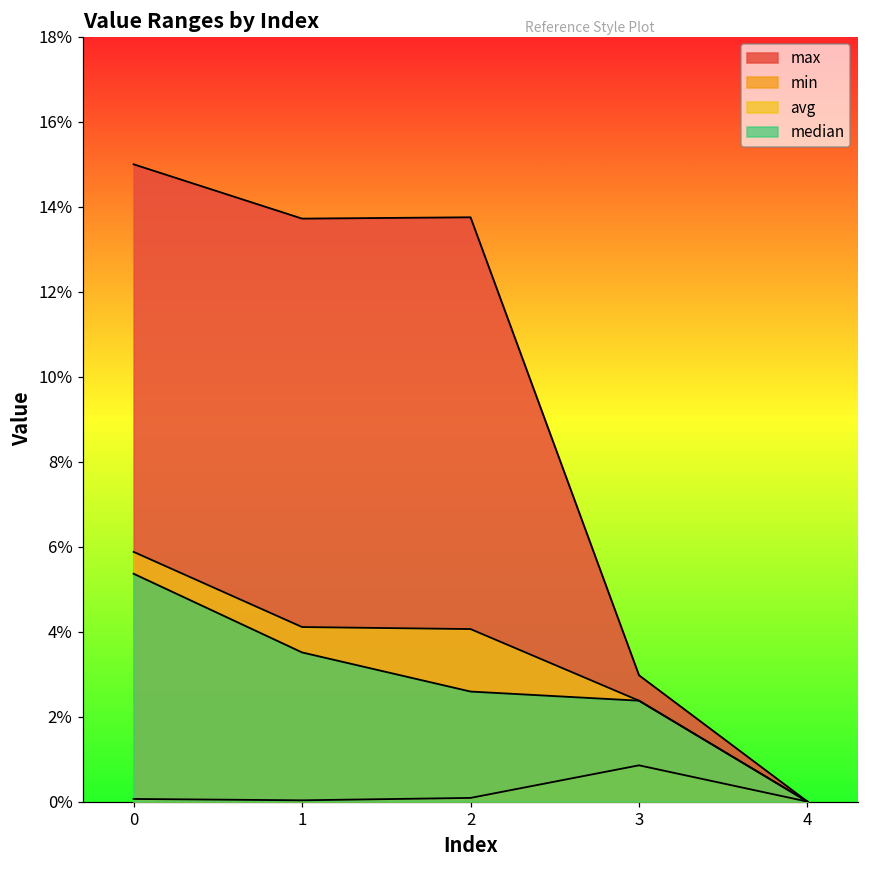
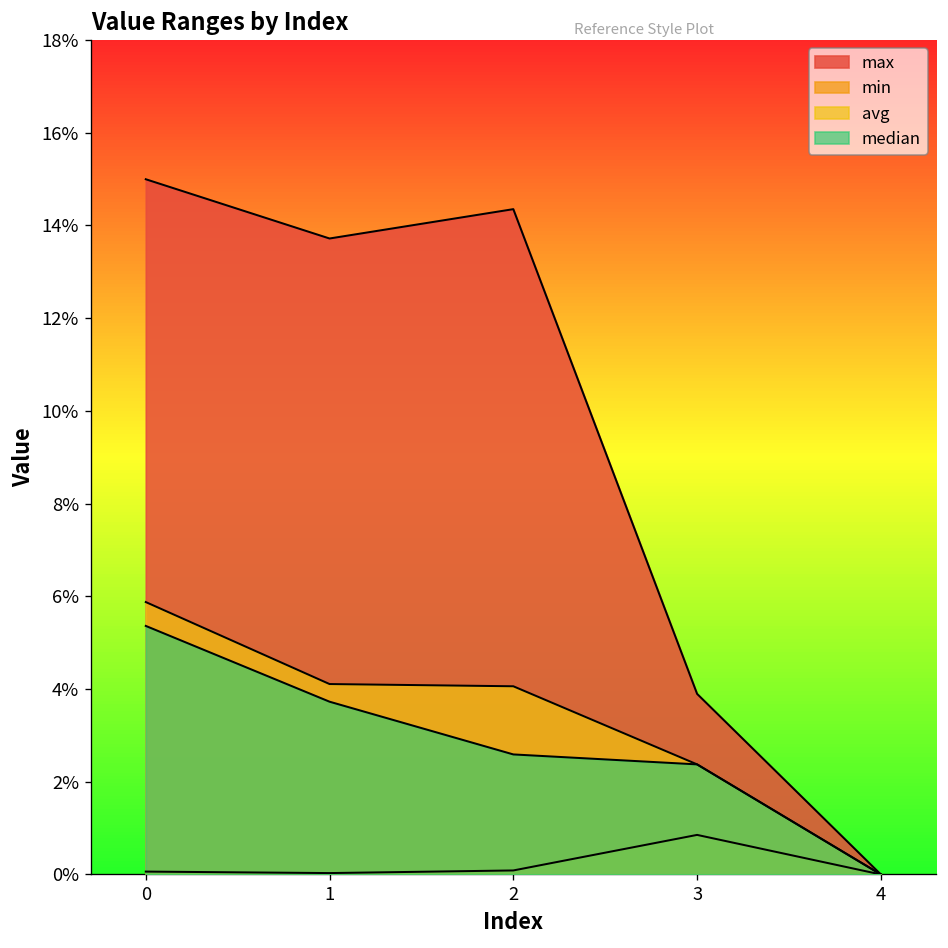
median, 1: 3.5% -> 3.7%
max, 2: 13.7% -> 14.4%
max, 3: 3.0% -> 3.9%
